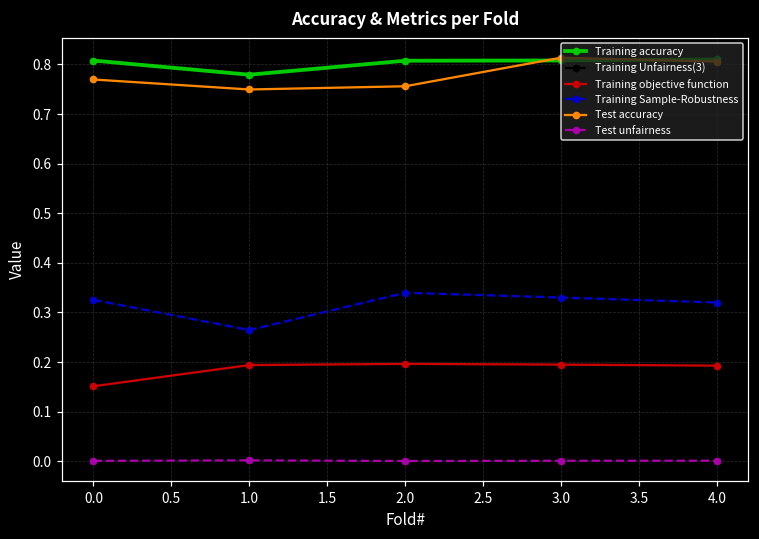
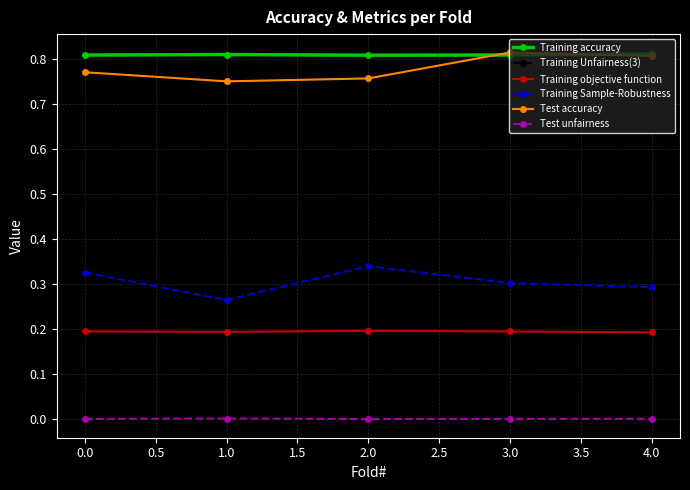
Training objective function, 0.0: 0.15 -> 0.20
Training accuracy, 1.0: 0.78 -> 0.81
Training Sample-Robustness, 3.0: 0.33 -> 0.30
Training Sample-Robustness, 4.0: 0.32 -> 0.29
